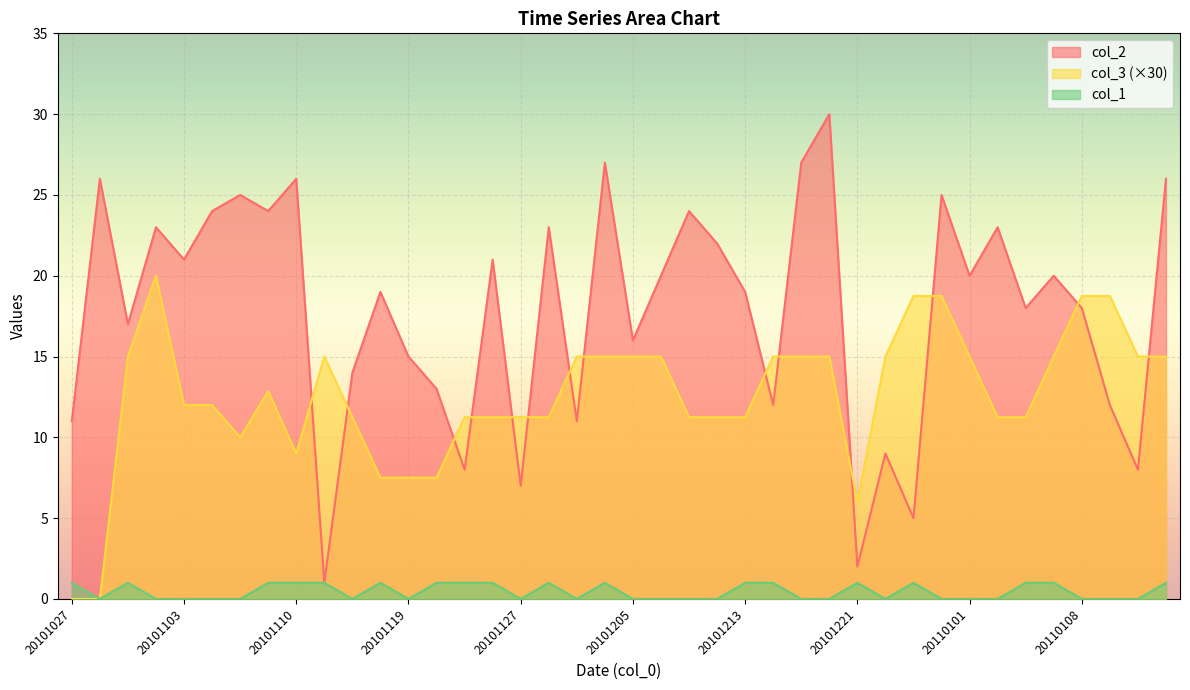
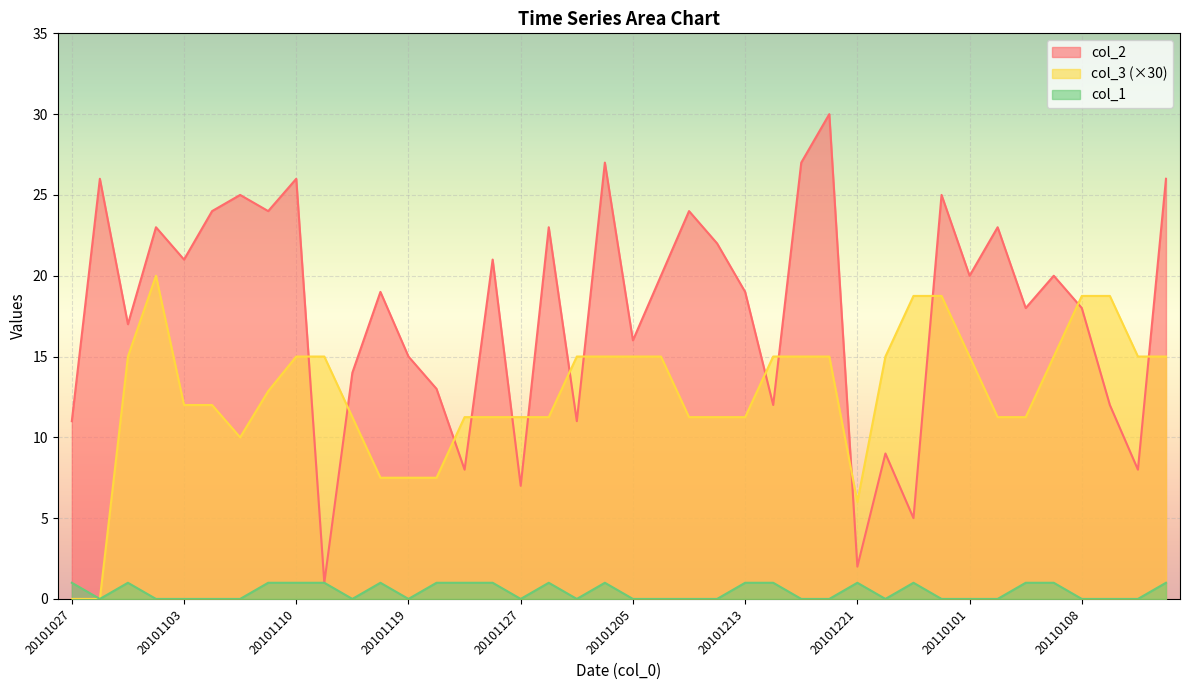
col_3 (×30), 20101110: 9.0 -> 15.0
